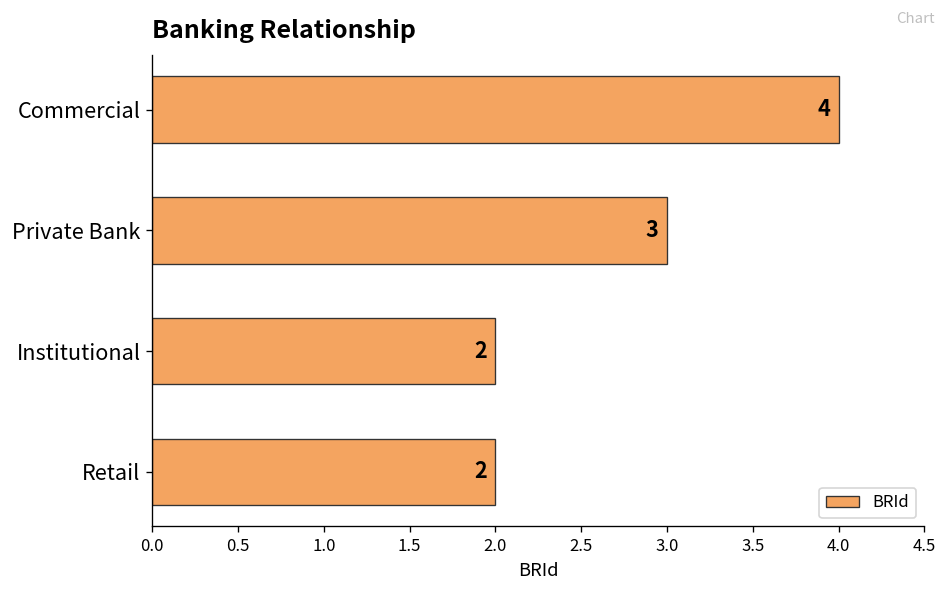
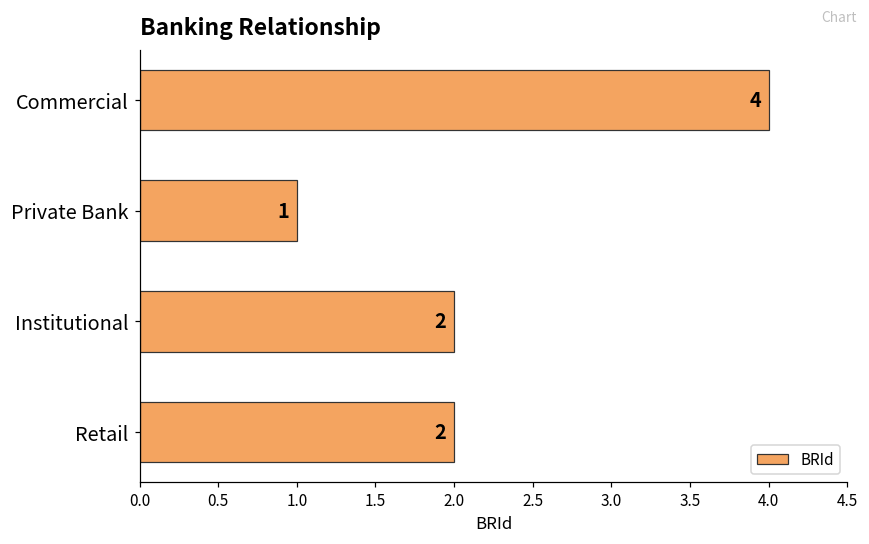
Private Bank: 3 -> 1
